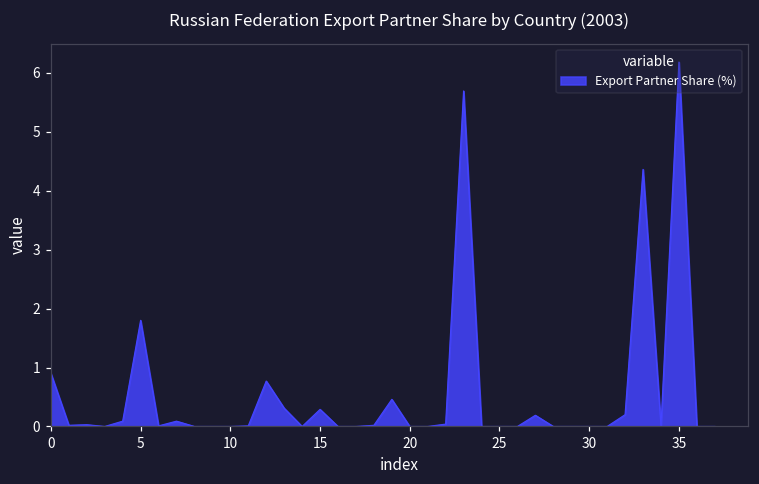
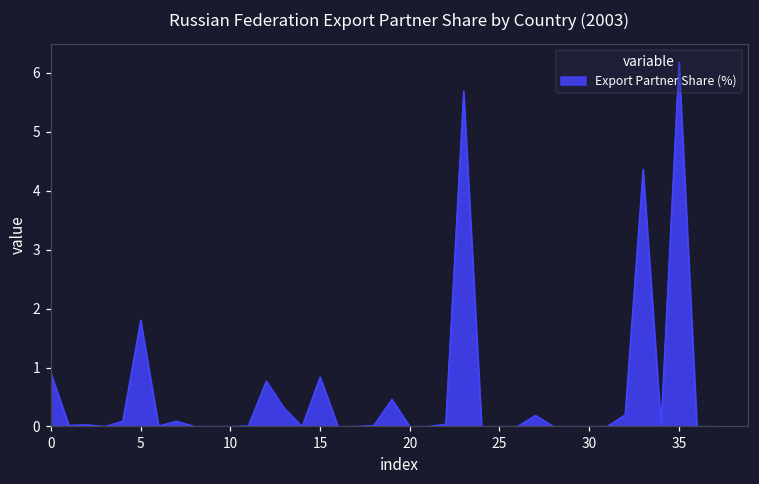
15: 0.3 -> 0.8
